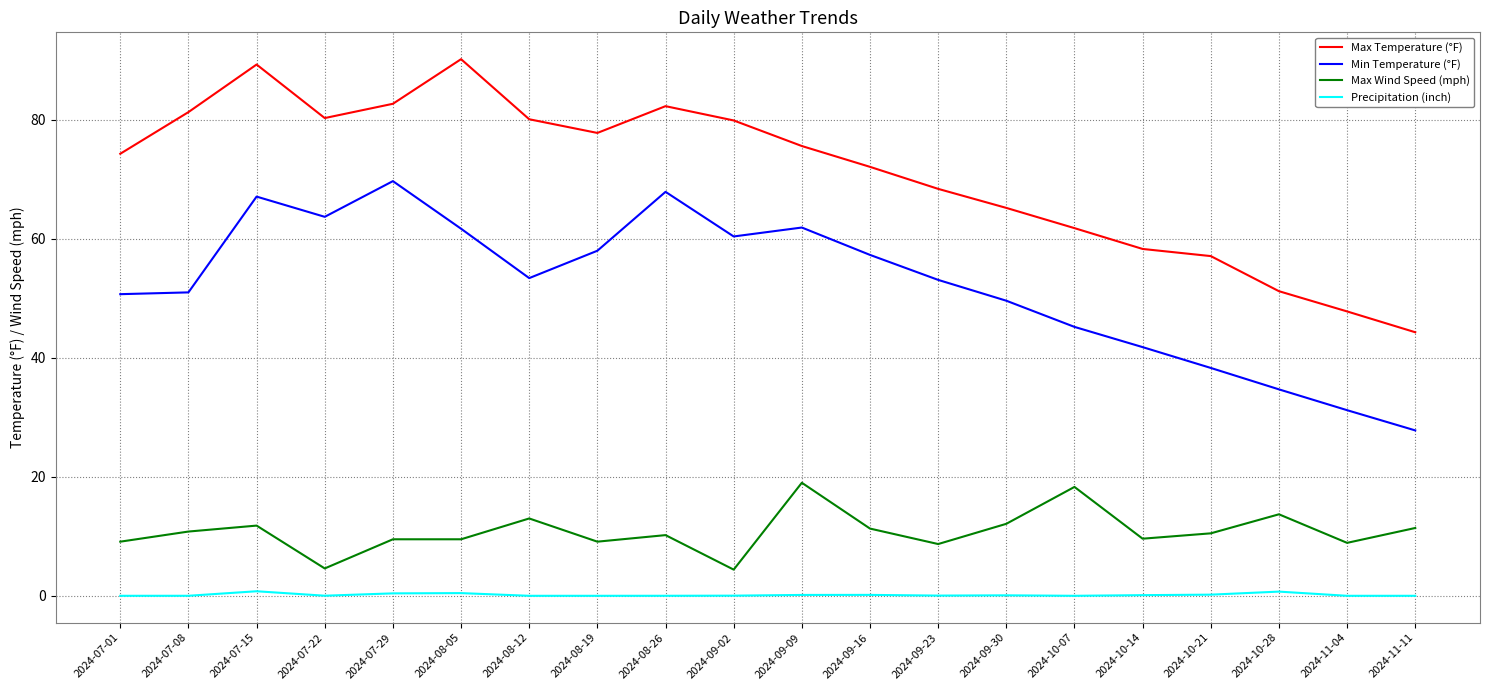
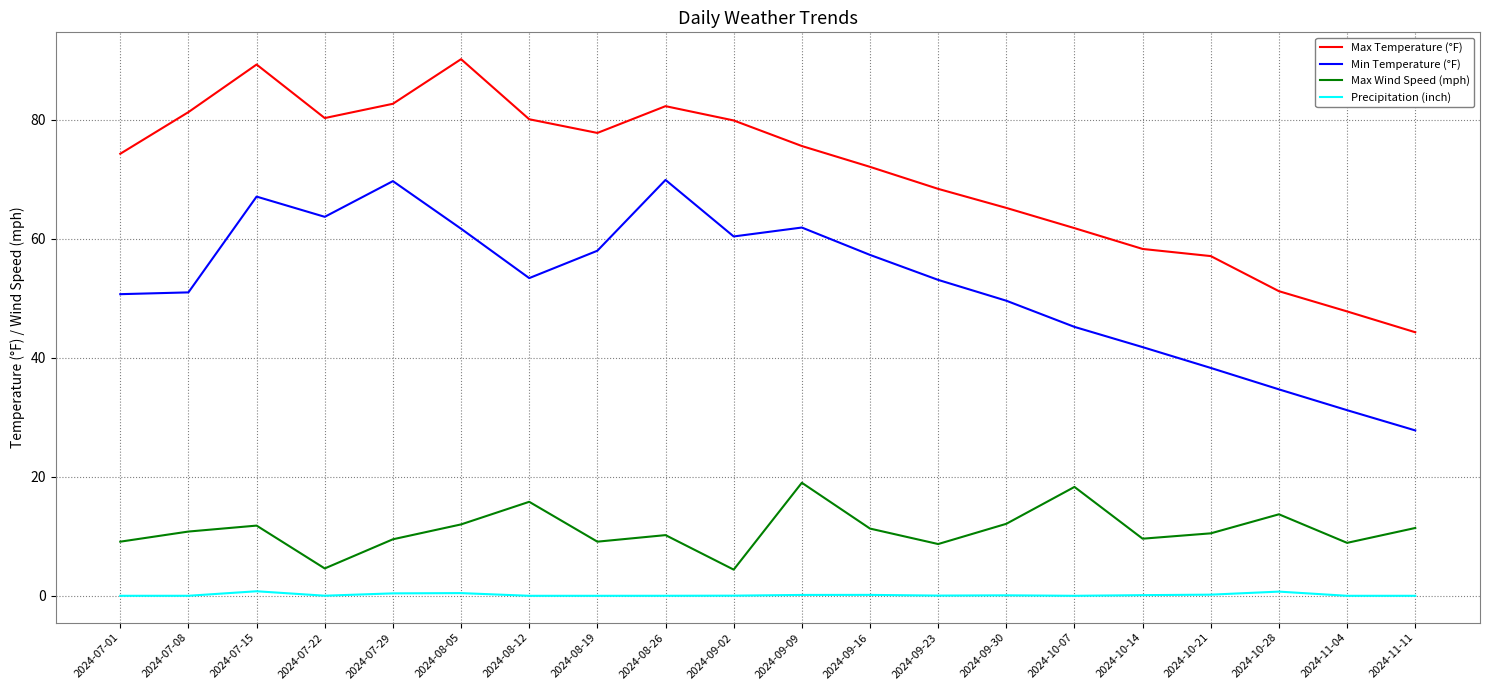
Max Wind Speed (mph), 2024-08-05: 10 -> 12
Max Wind Speed (mph), 2024-08-12: 13 -> 16
Min Temperature (°F), 2024-08-26: 68 -> 70
